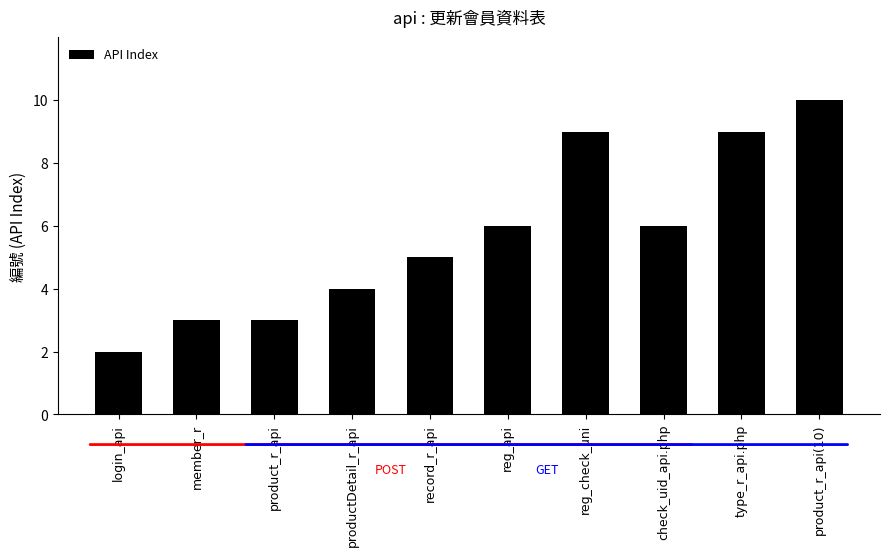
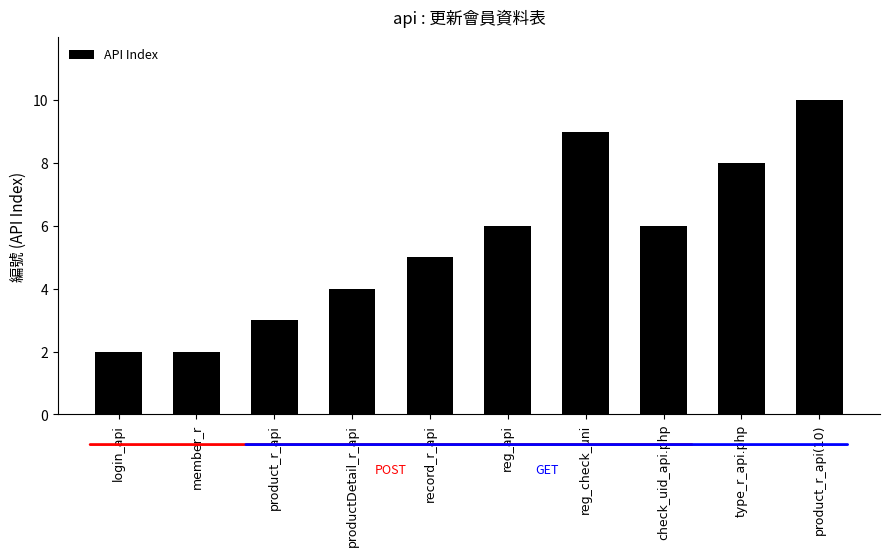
member_r: 3 -> 2
type_r_api.php: 9 -> 8
